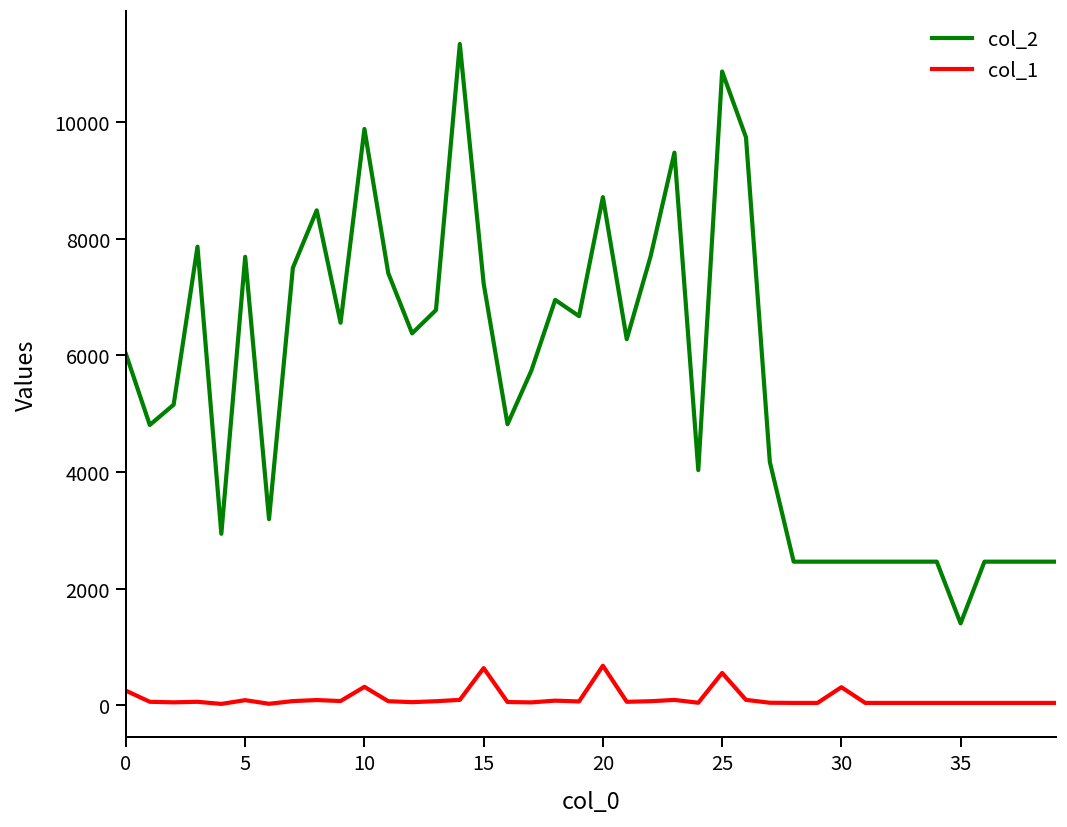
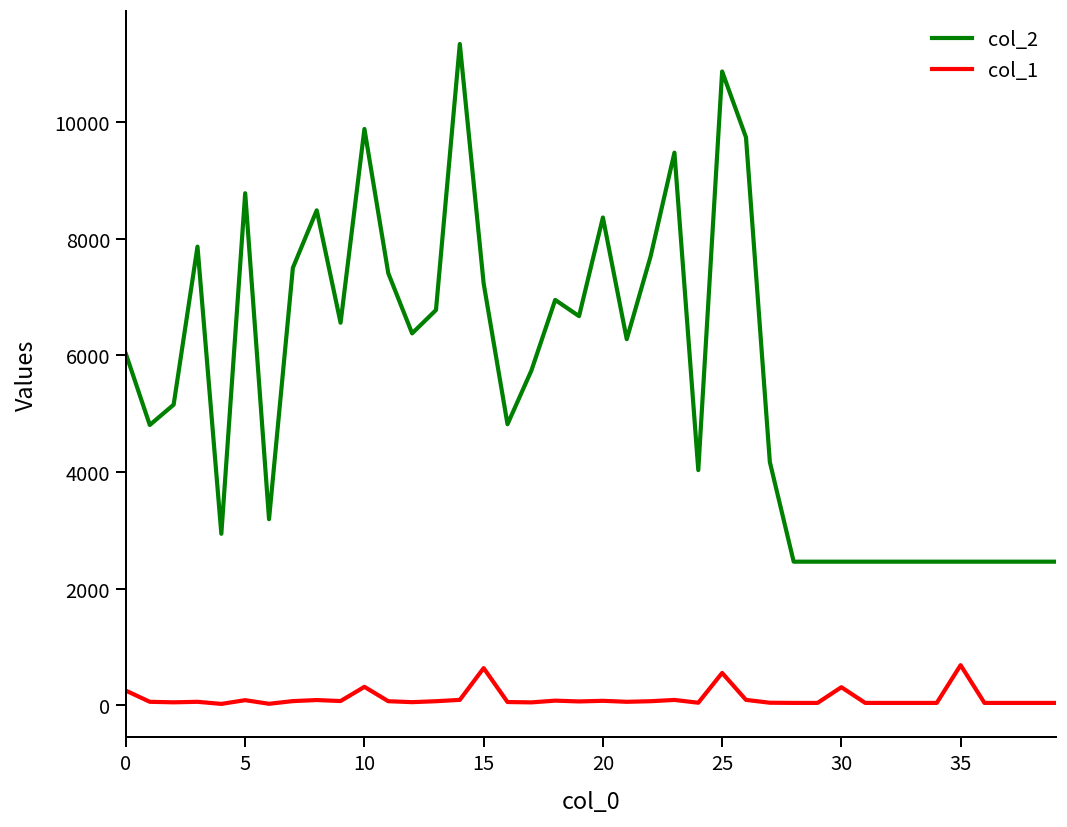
col_2, 5: 7700 -> 8800
col_2, 20: 8700 -> 8400
col_1, 20: 700 -> 100
col_2, 35: 1400 -> 2500
col_1, 35: 0 -> 700
